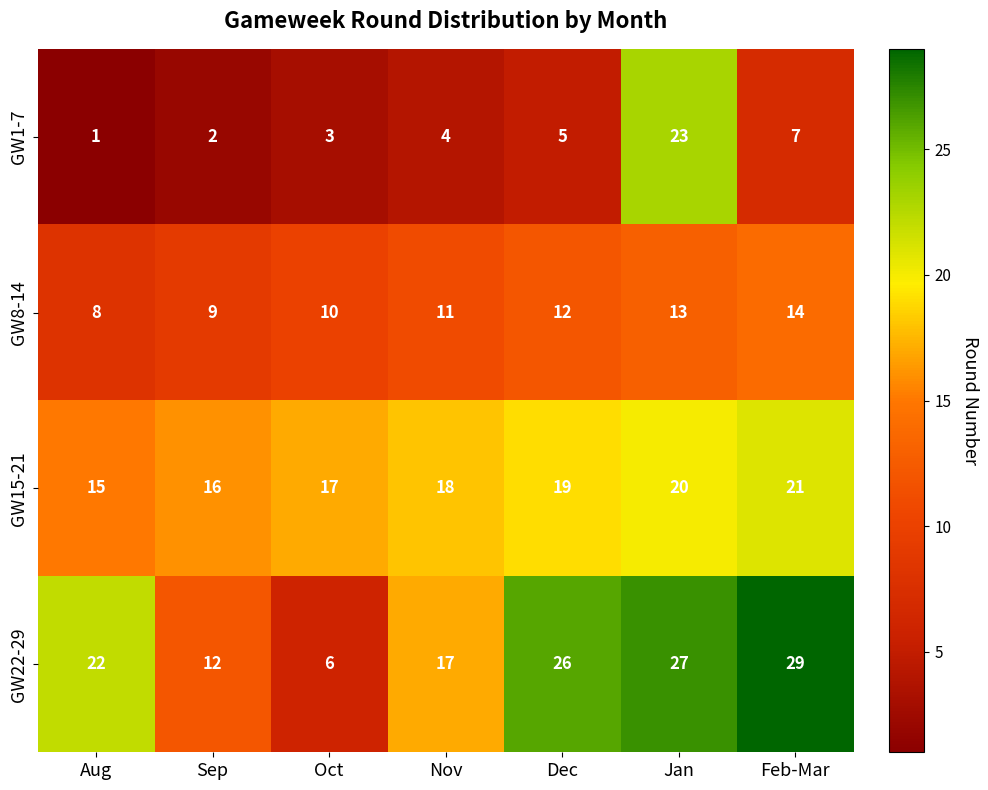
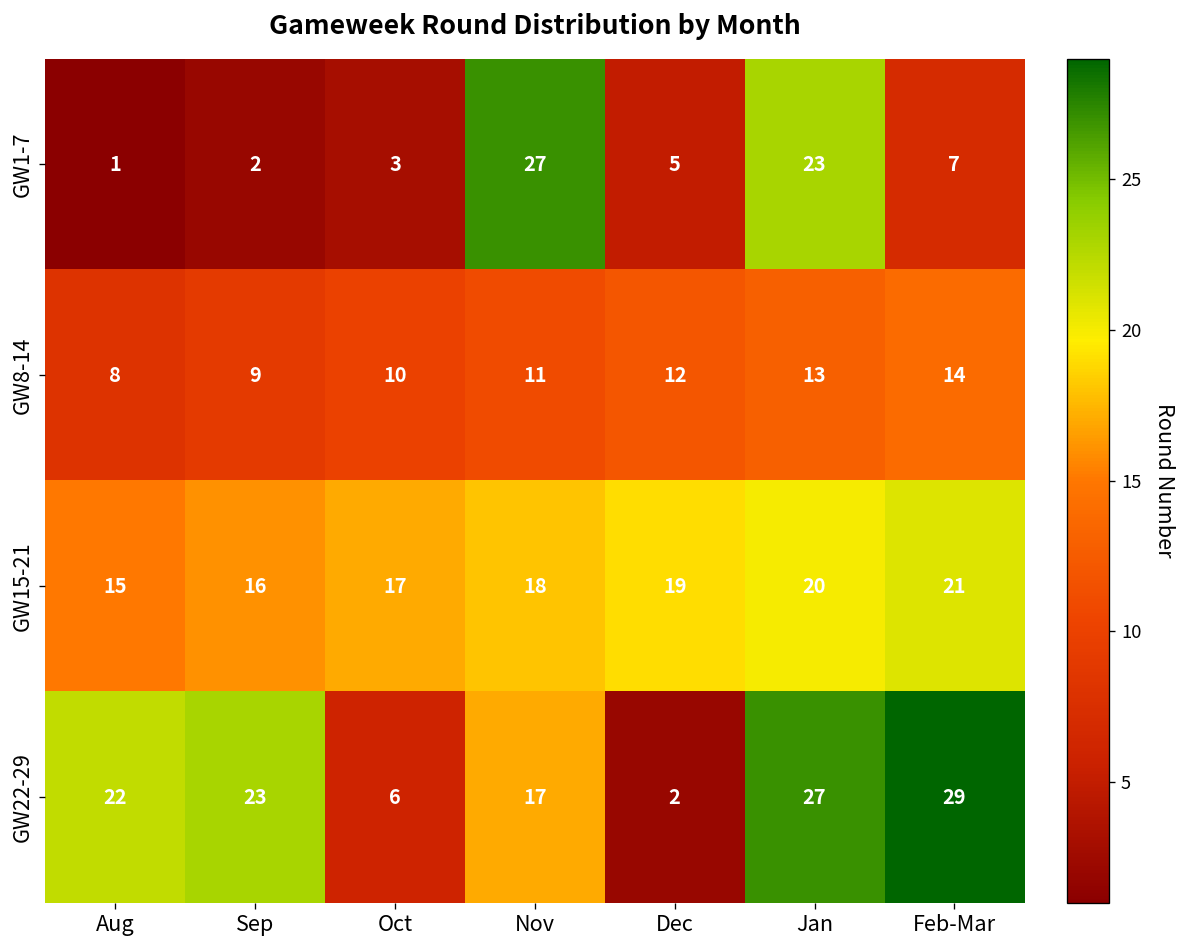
GW1-7, Nov: 4 -> 27
GW22-29, Sep: 12 -> 23
GW22-29, Dec: 26 -> 2
